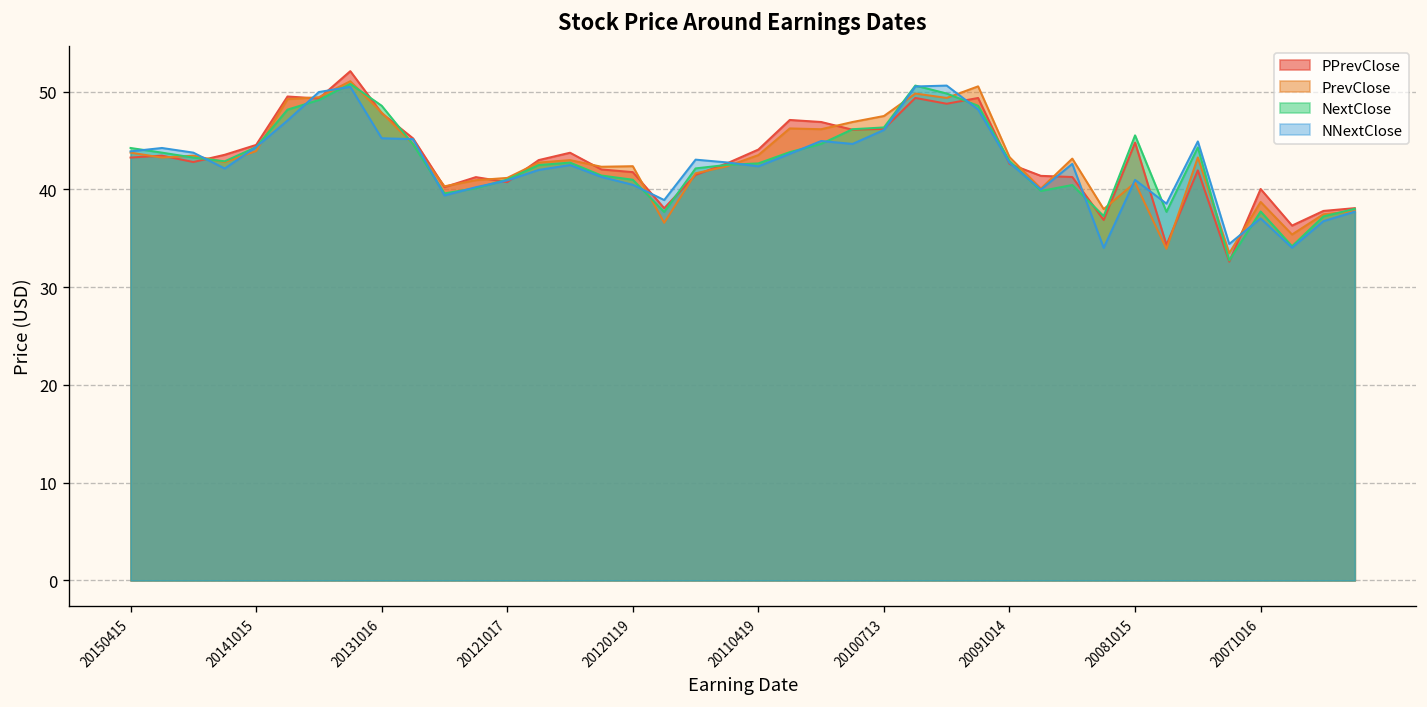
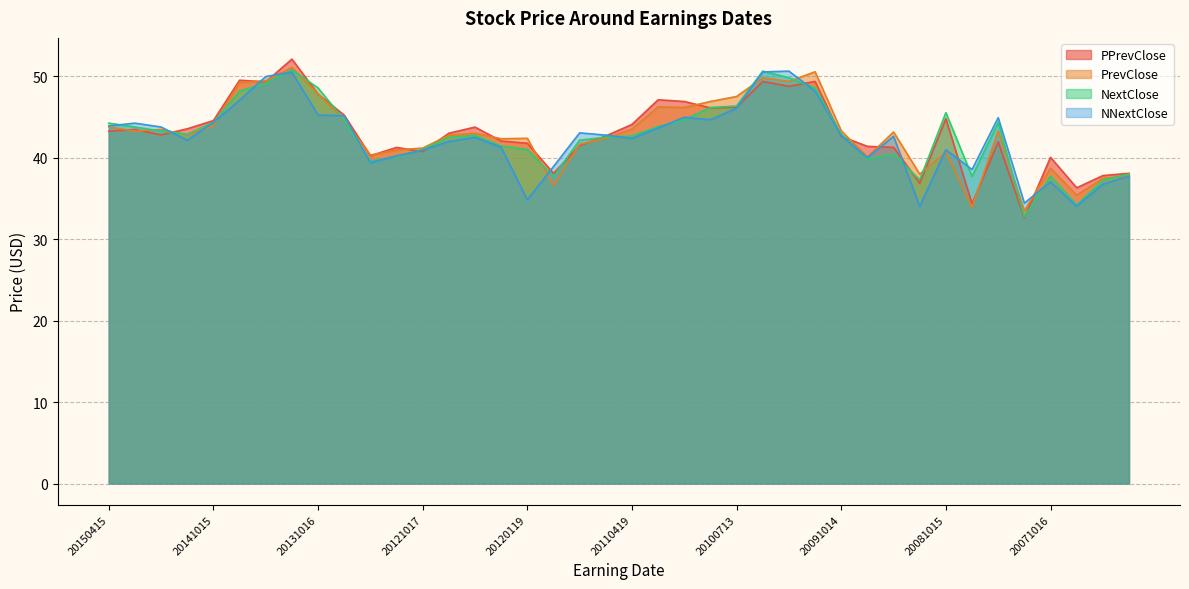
NNextClose, 20120119: 40 -> 35
